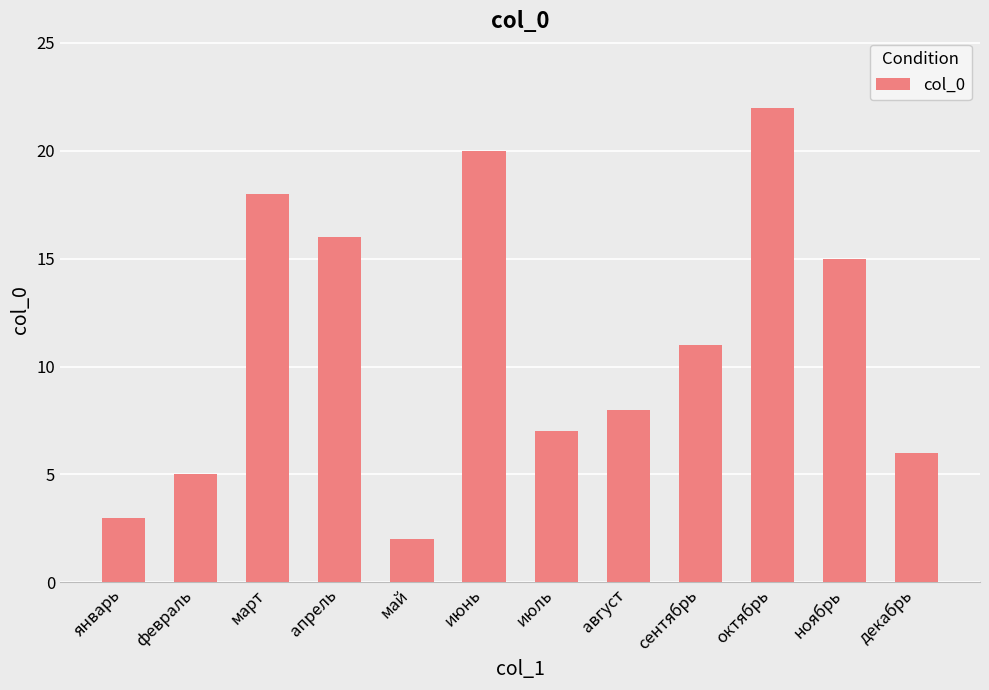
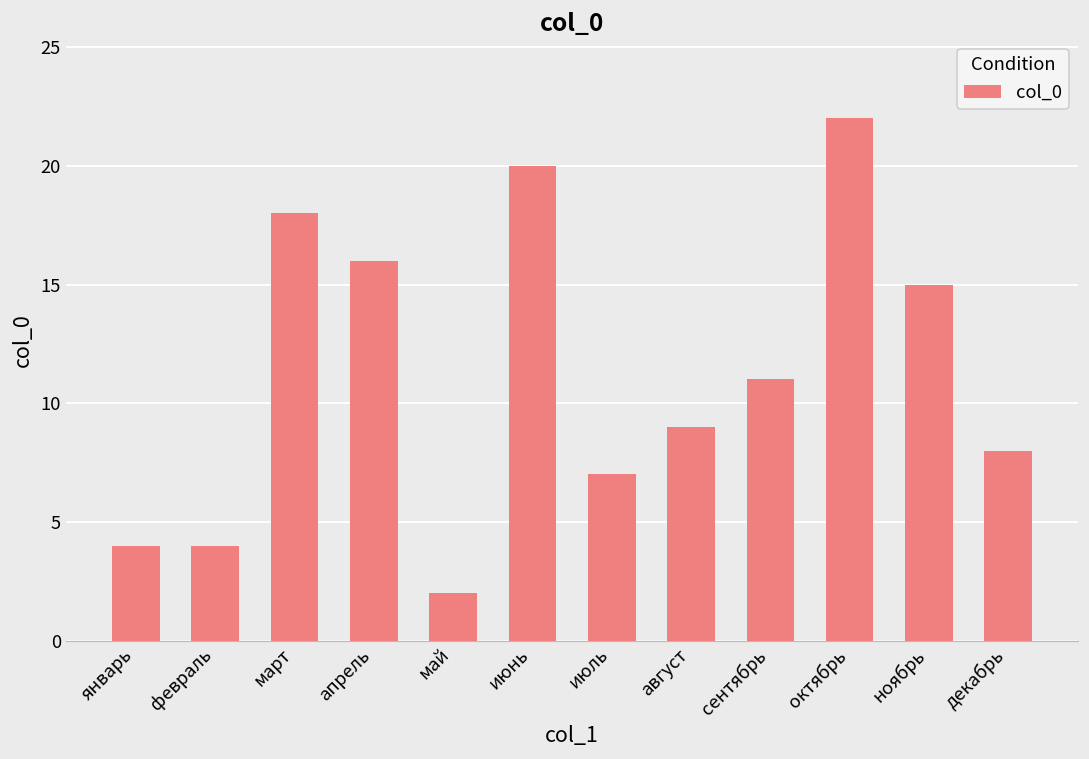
январь: 3 -> 4
февраль: 5 -> 4
август: 8 -> 9
декабрь: 6 -> 8
